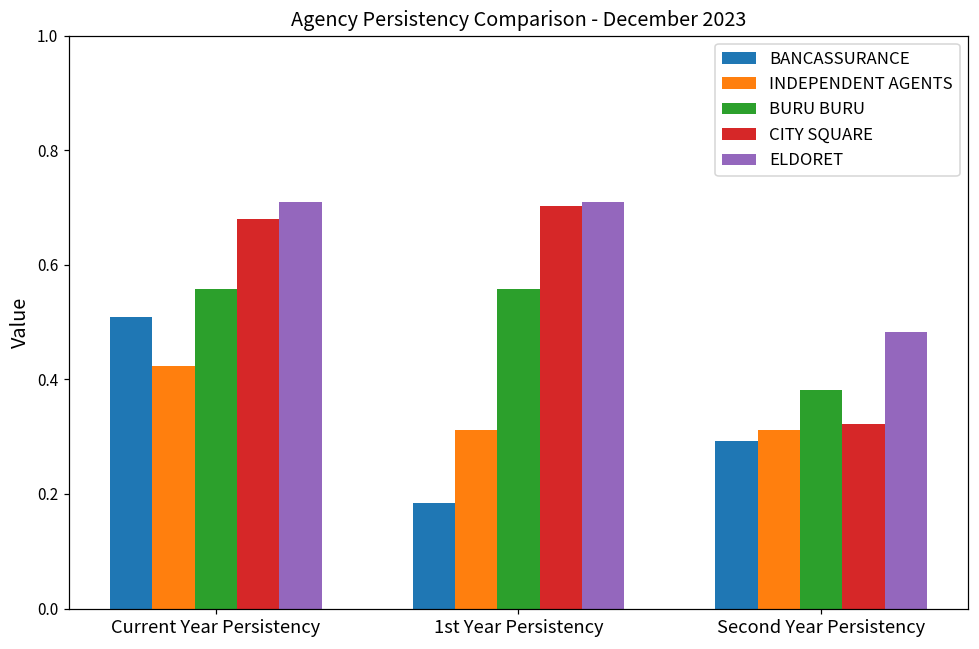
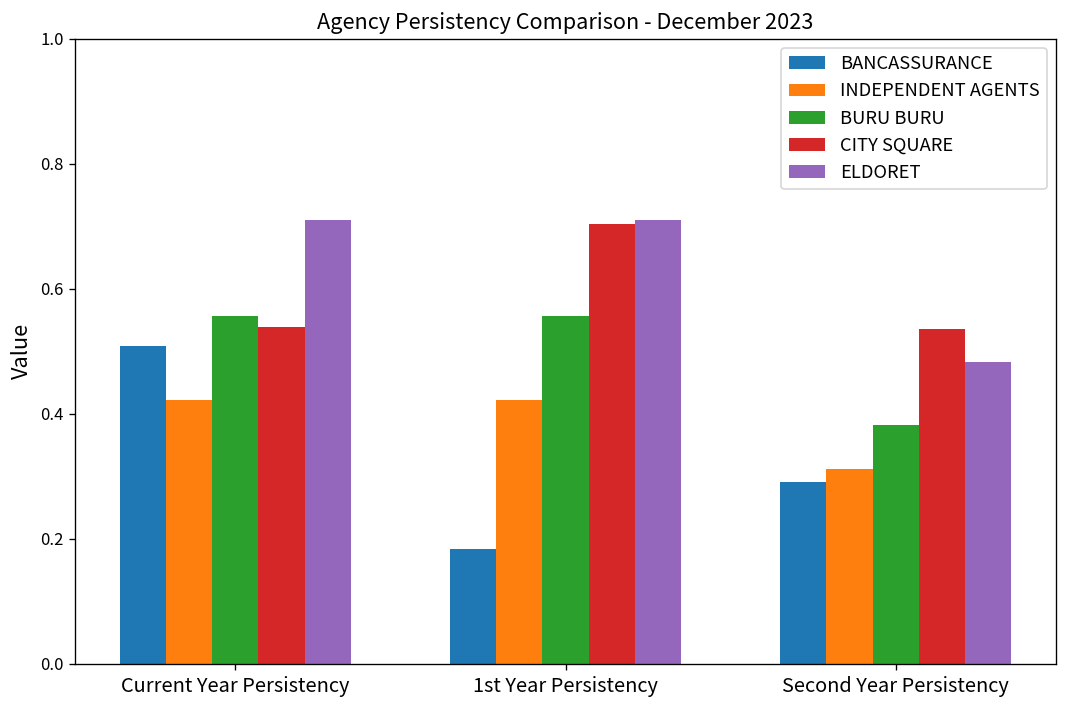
CITY SQUARE, Current Year Persistency: 0.68 -> 0.54
INDEPENDENT AGENTS, 1st Year Persistency: 0.31 -> 0.42
CITY SQUARE, Second Year Persistency: 0.32 -> 0.54
